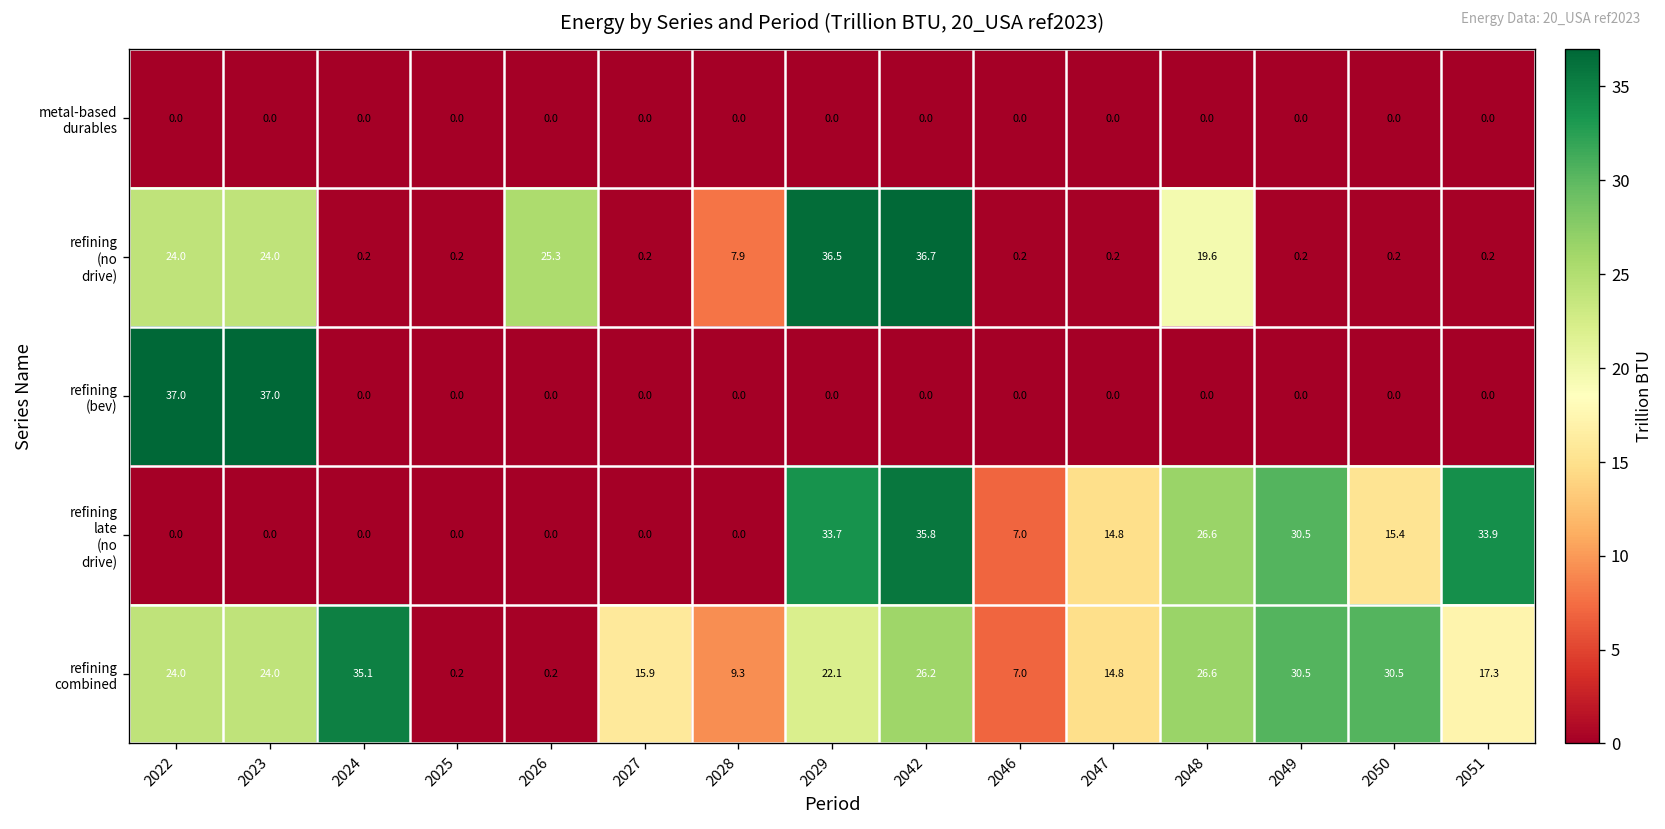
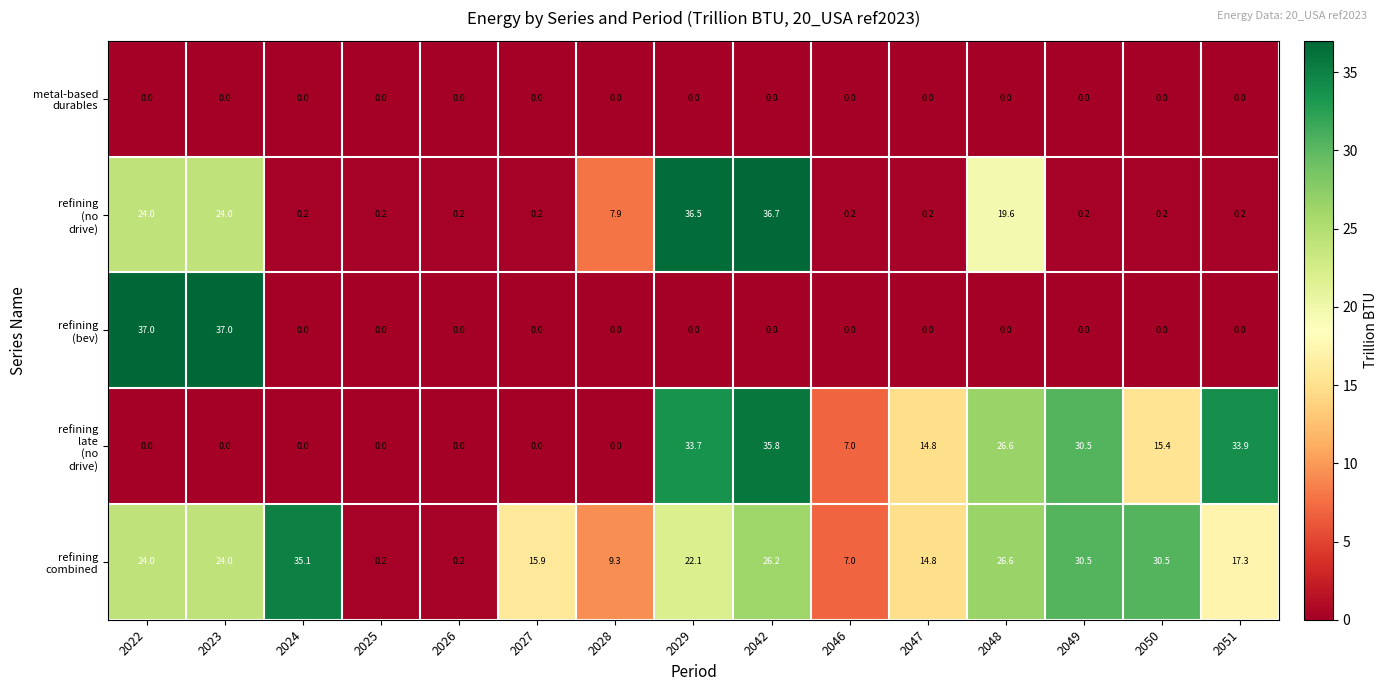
refining (no drive), 2026: 25.3 -> 0.2
